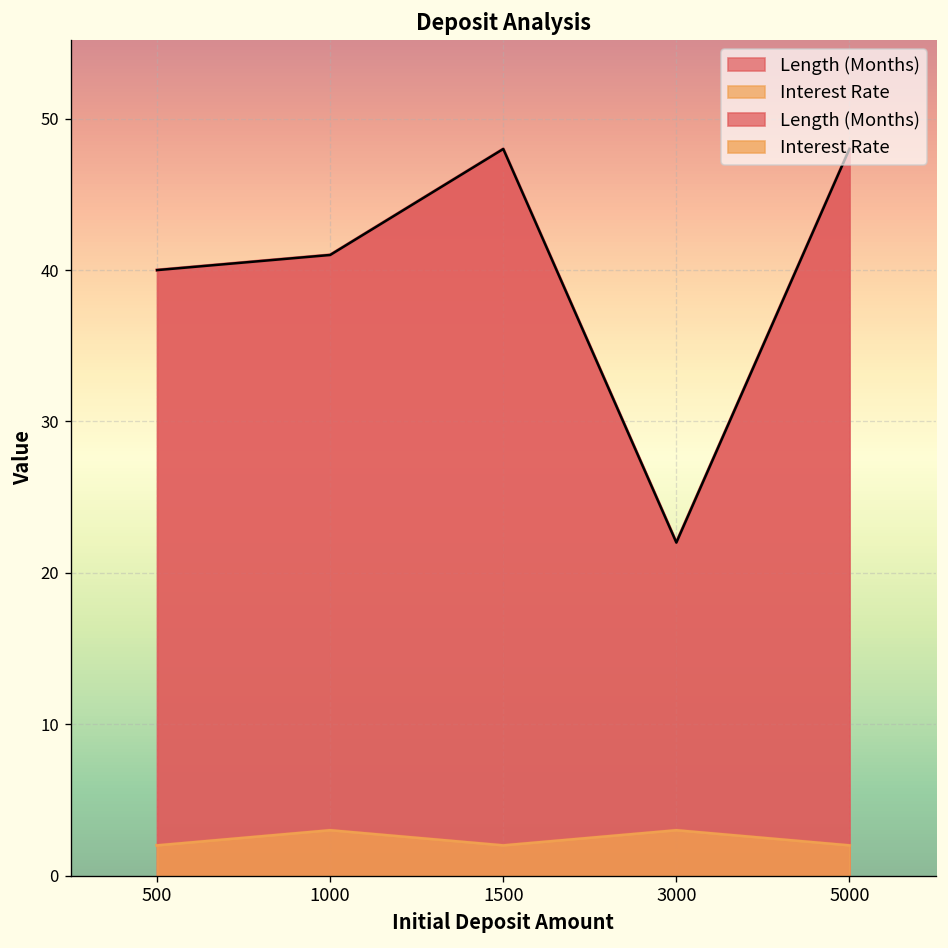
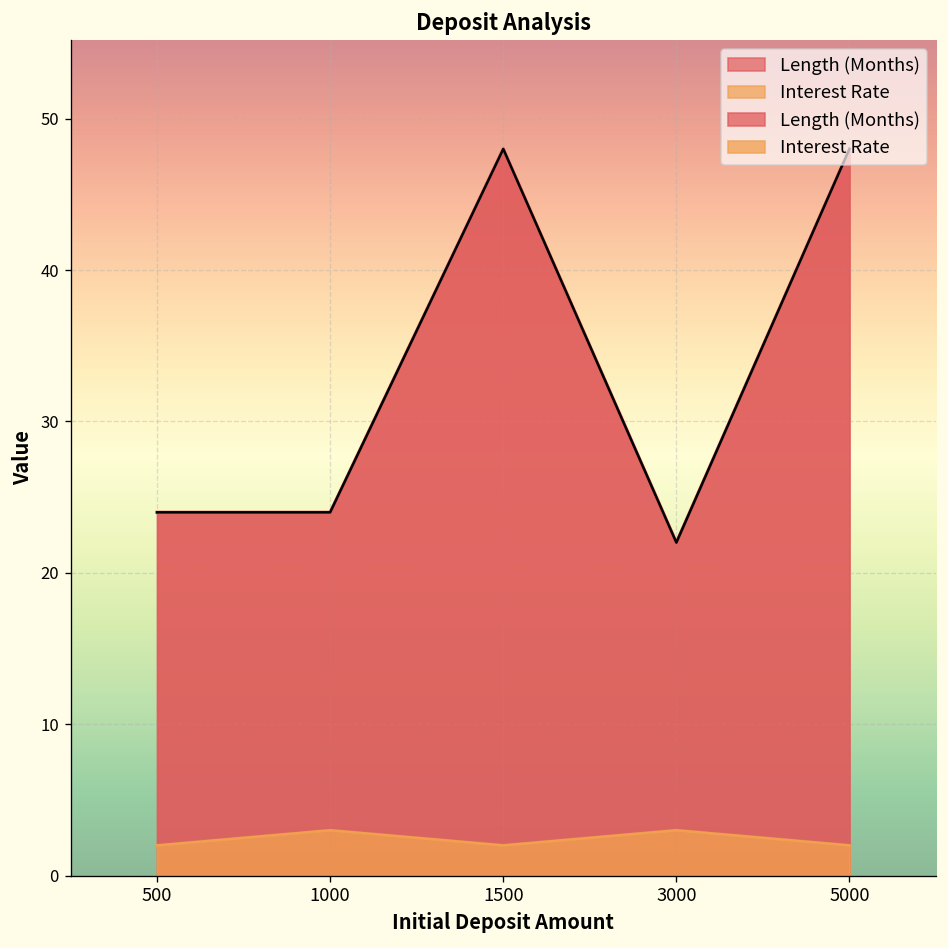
Length (Months), 500: 40 -> 24
Length (Months), 1000: 41 -> 24
